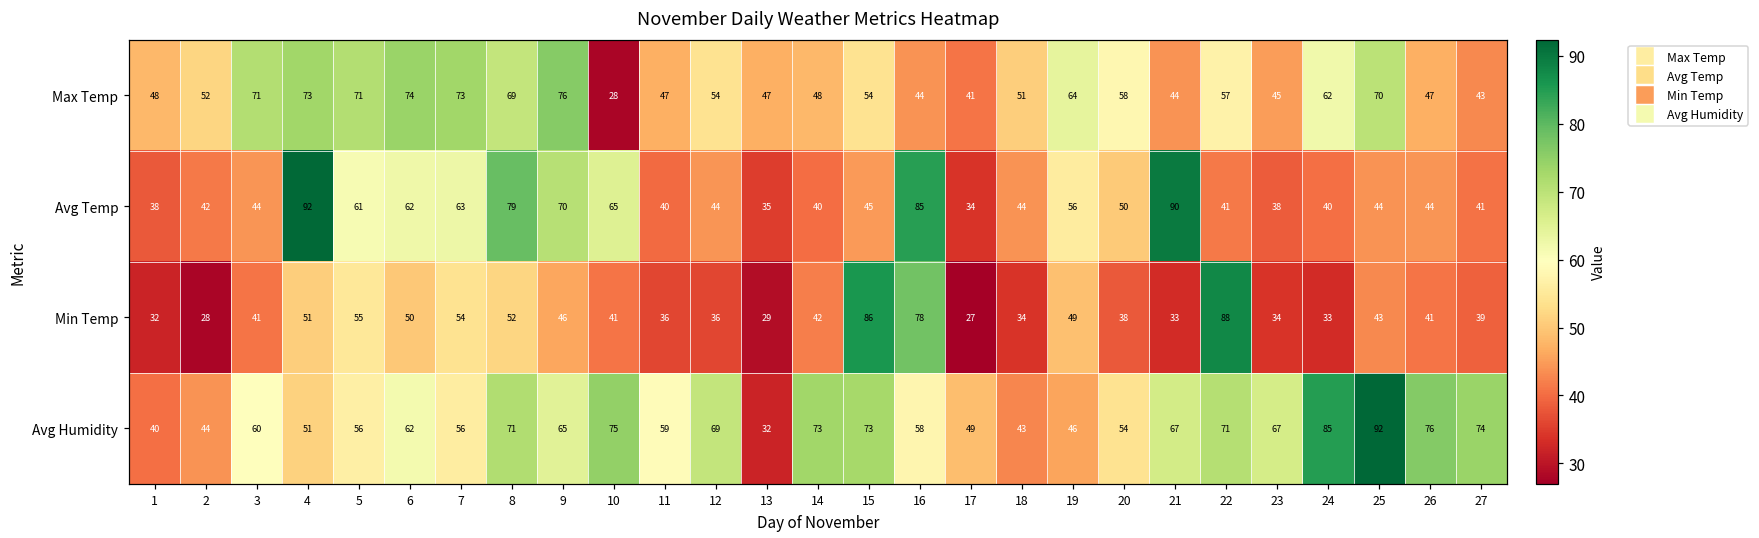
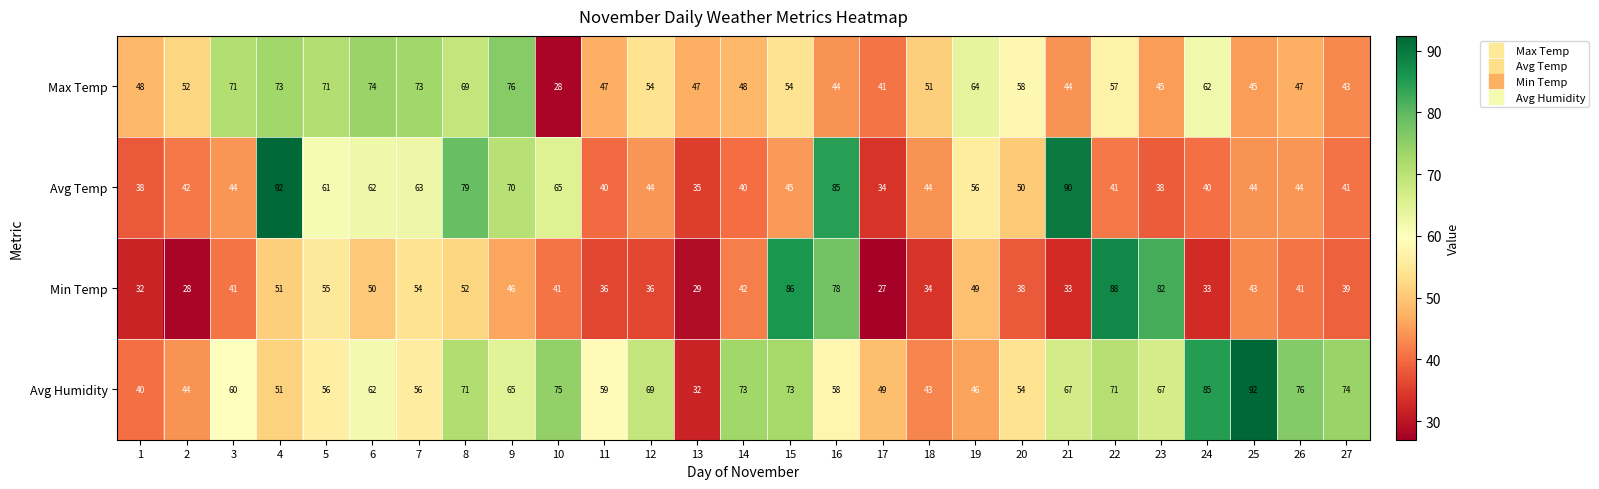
Max Temp, 25: 70 -> 45
Min Temp, 23: 34 -> 82
